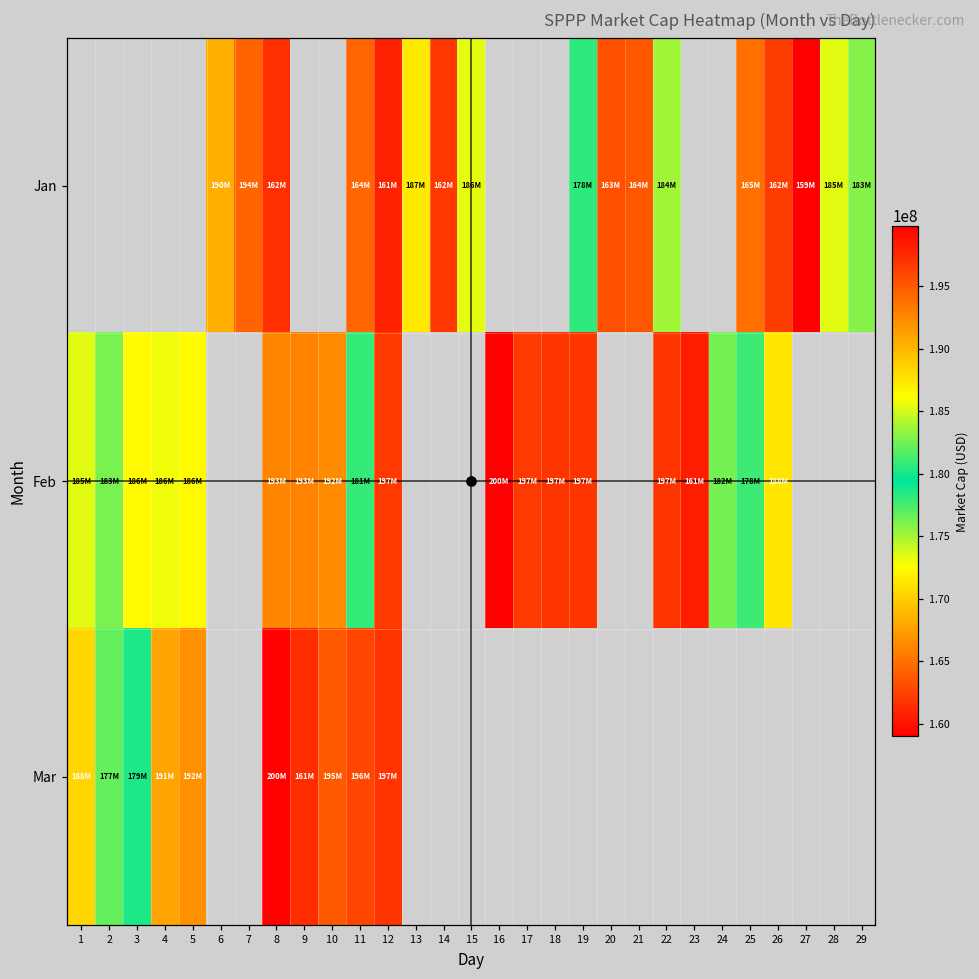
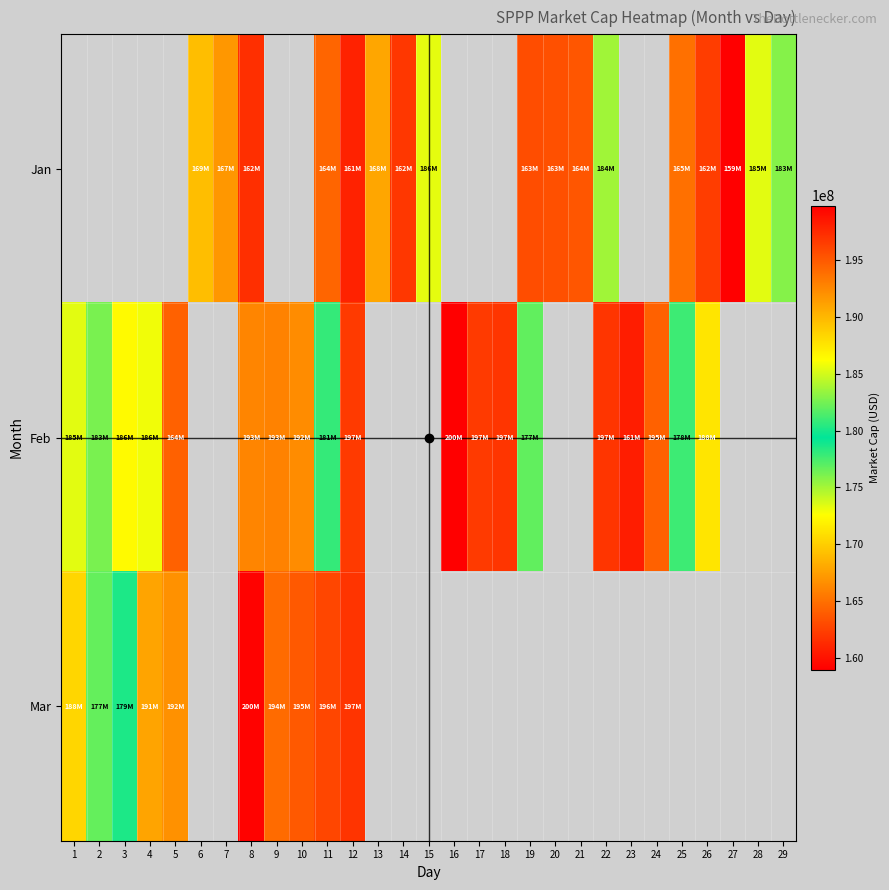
Jan, 6: 190M -> 169M
Jan, 7: 194M -> 167M
Jan, 13: 187M -> 168M
Jan, 19: 178M -> 163M
Feb, 5: 186M -> 164M
Feb, 19: 197M -> 177M
Feb, 24: 182M -> 195M
Mar, 9: 161M -> 194M
